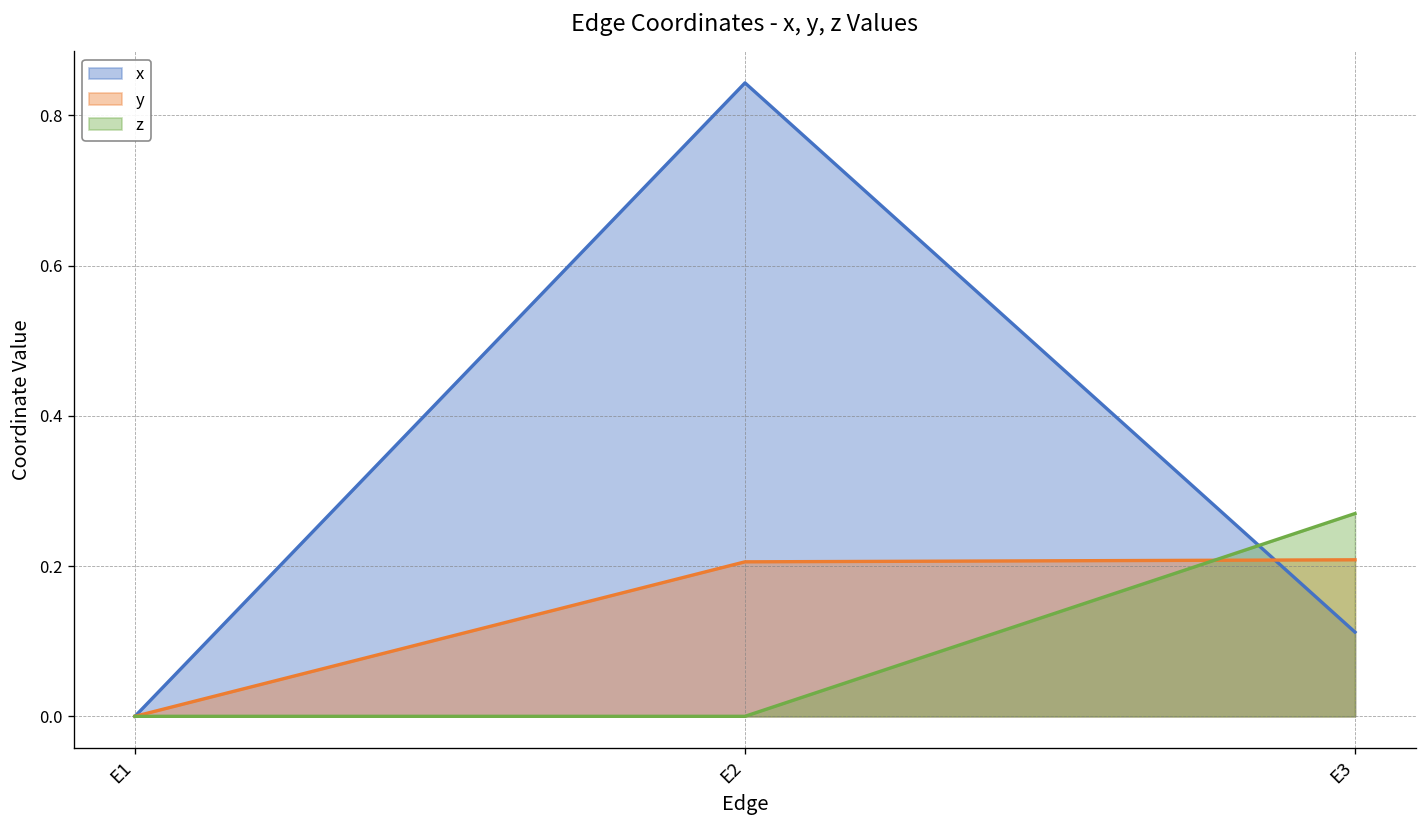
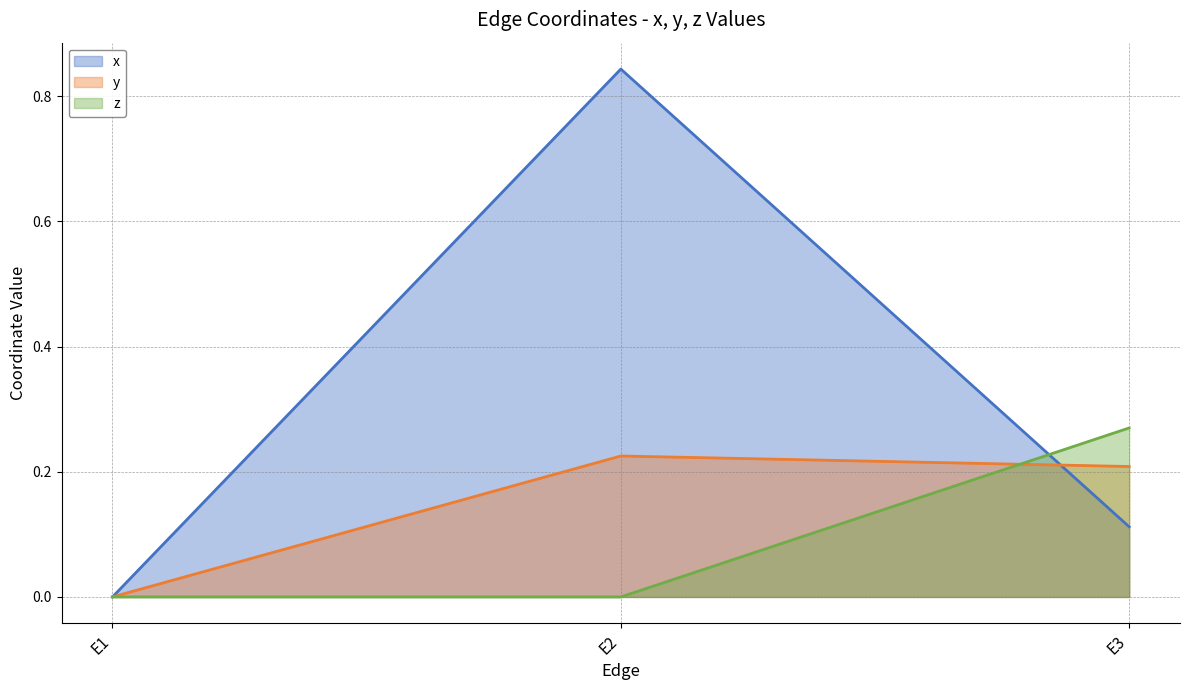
y, E2: 0.21 -> 0.23
